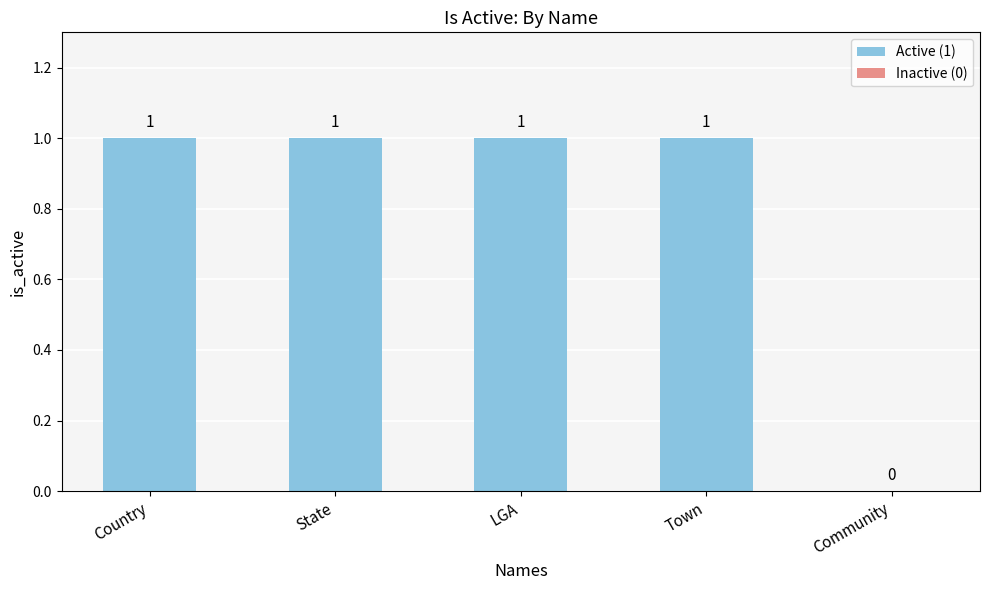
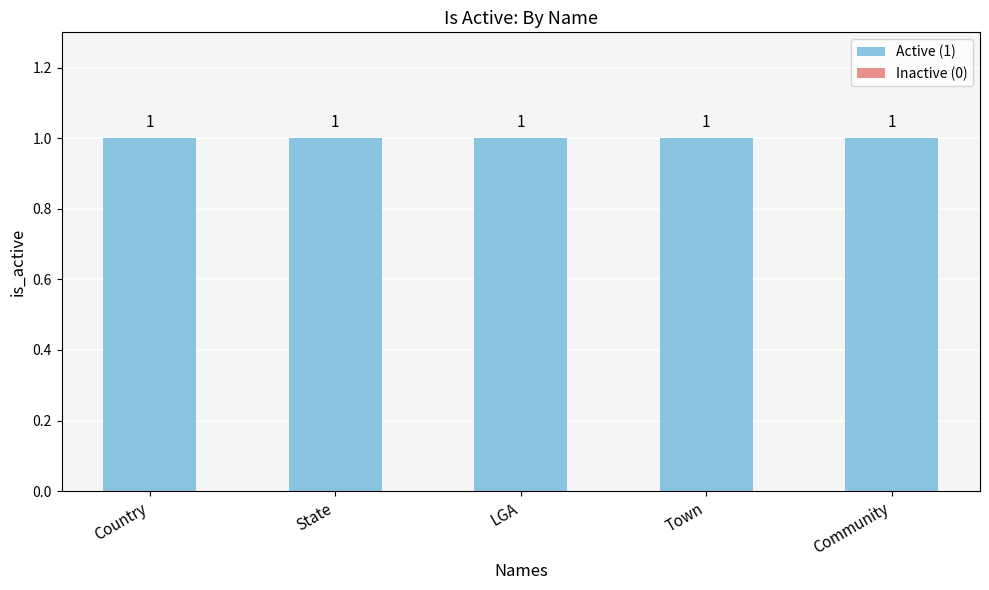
Community: 0 -> 1
